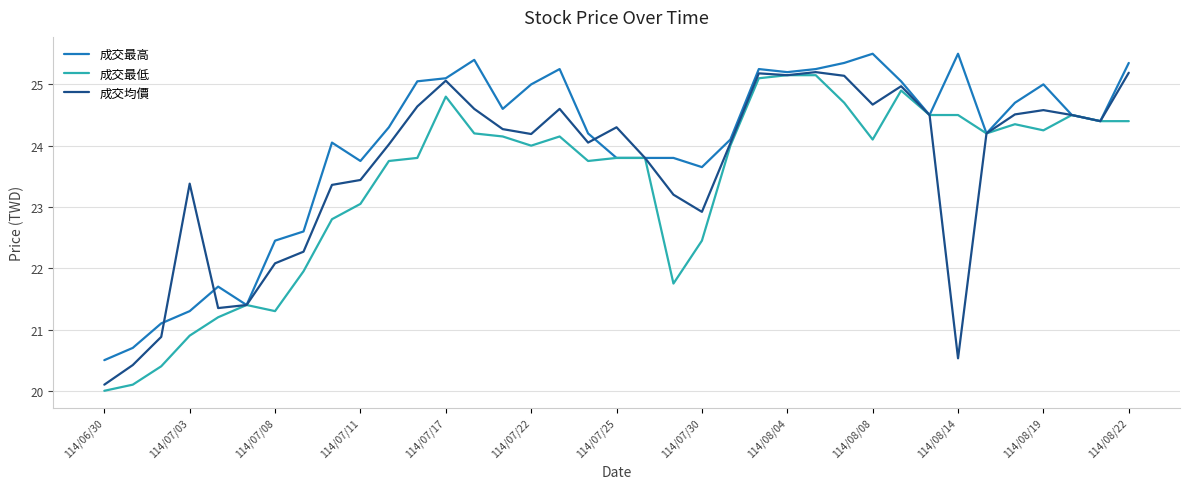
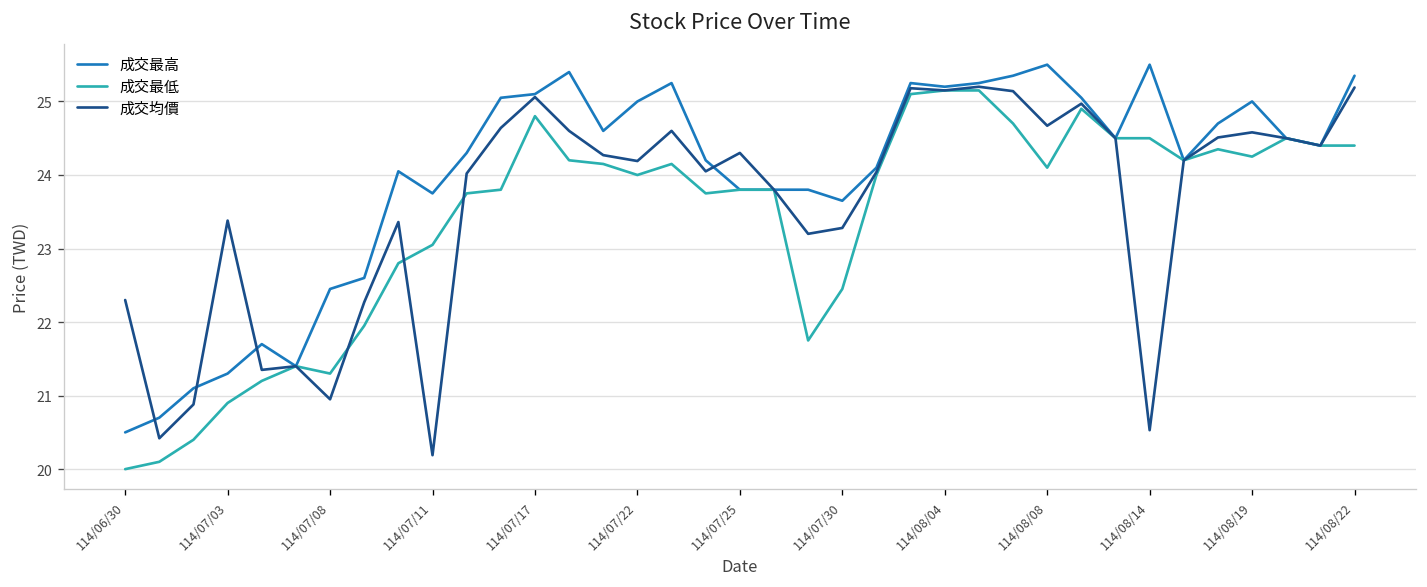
成交均價, 114/06/30: 20.1 -> 22.3
成交均價, 114/07/08: 22.1 -> 21.0
成交均價, 114/07/11: 23.4 -> 20.2
成交均價, 114/07/30: 22.9 -> 23.3
